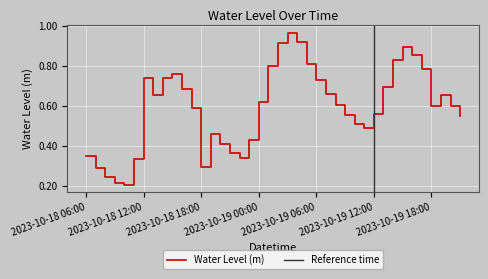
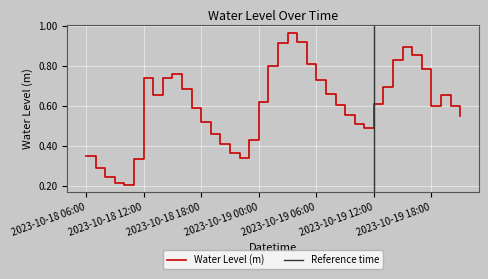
2023-10-18 18:00: 0.30 -> 0.52
2023-10-19 12:00: 0.56 -> 0.61
